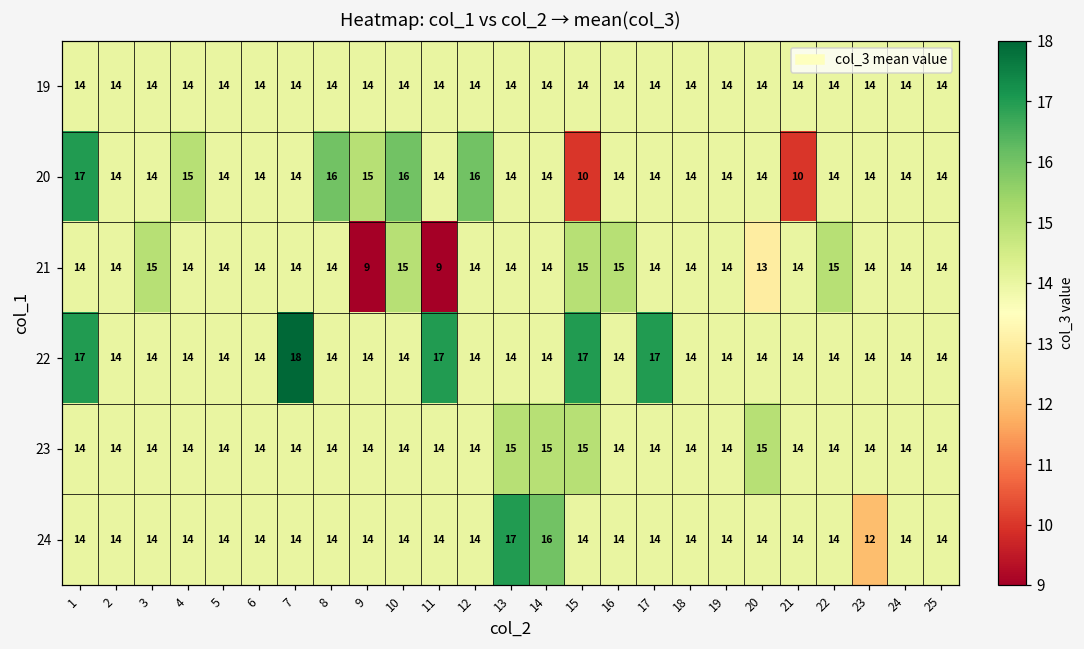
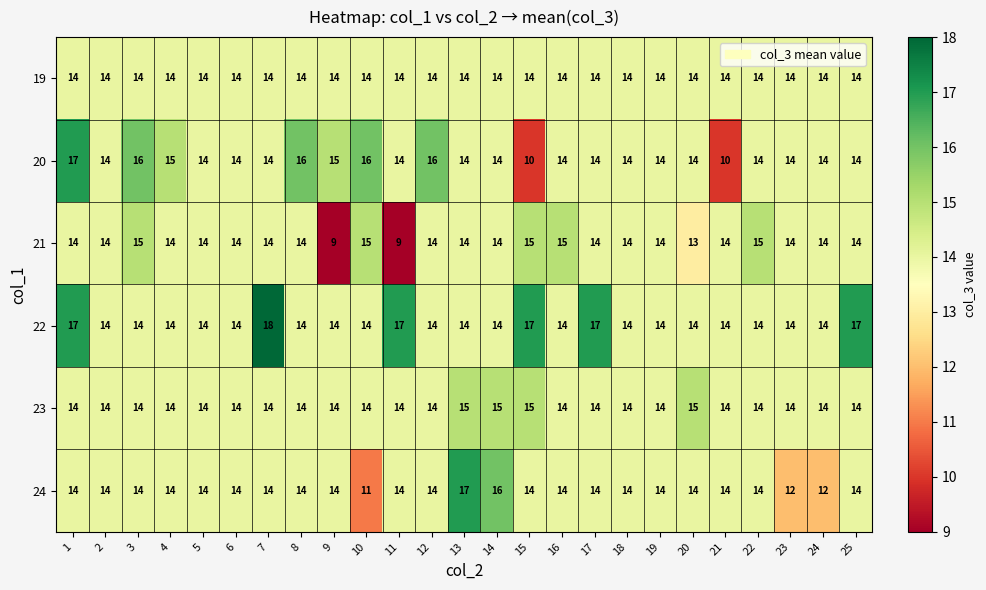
20, 3: 14 -> 16
22, 25: 14 -> 17
24, 10: 14 -> 11
24, 24: 14 -> 12
